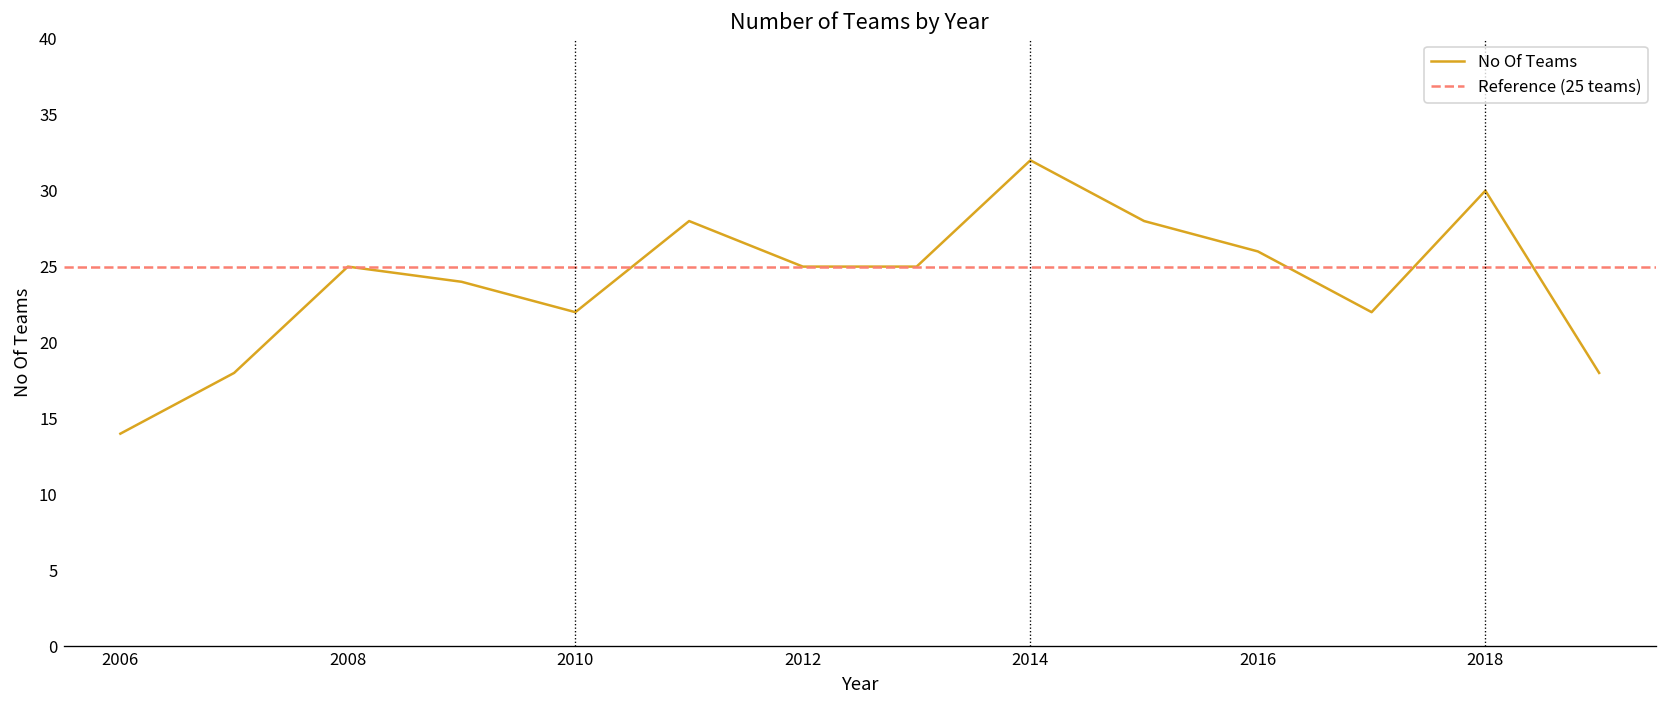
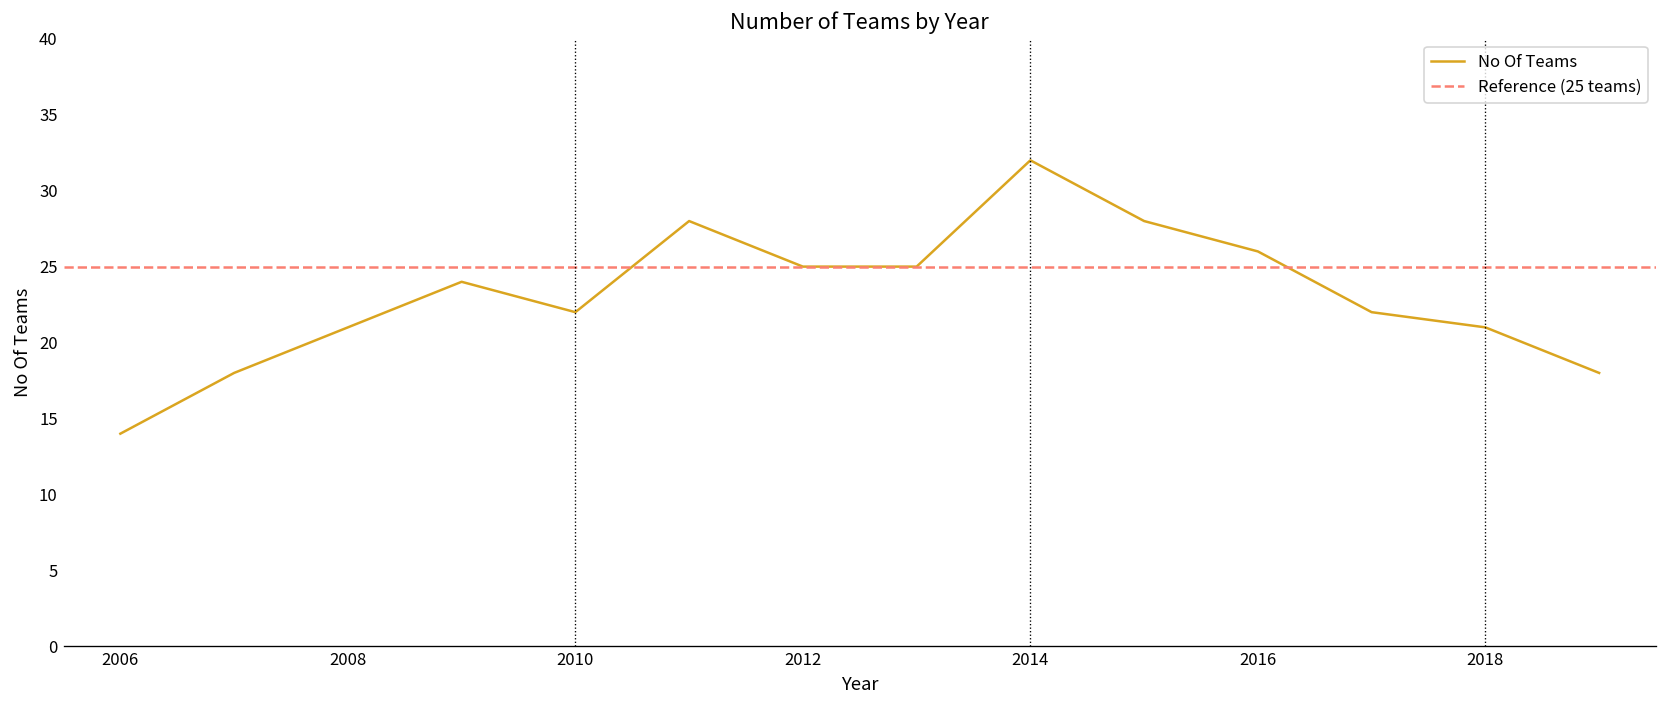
2008: 25 -> 21
2018: 30 -> 21
